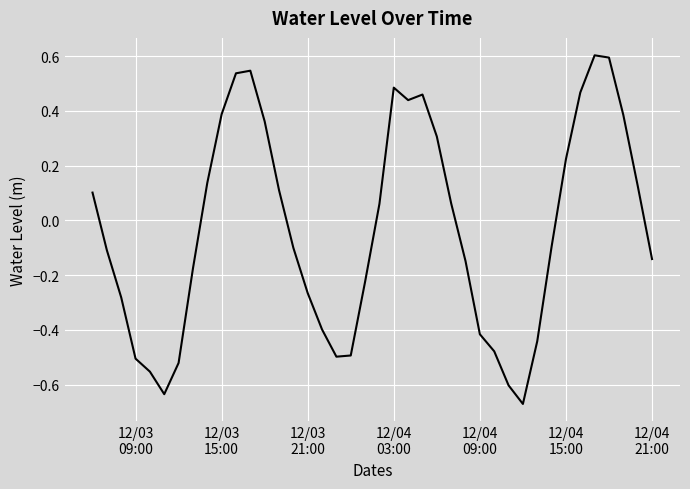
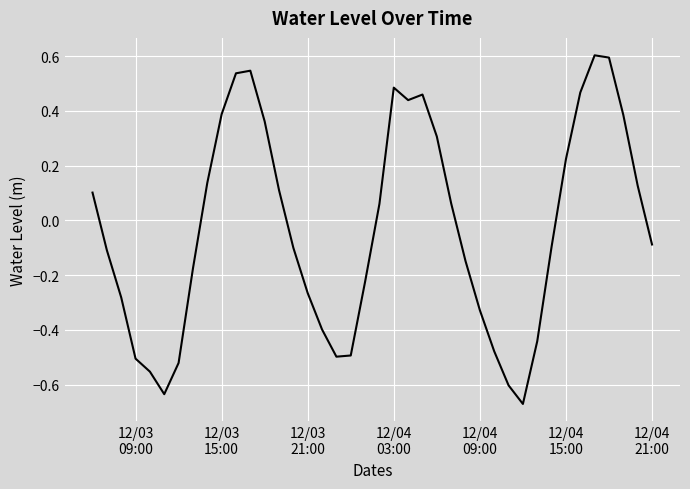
12/04 09:00: -0.42 -> -0.33
12/04 21:00: -0.14 -> -0.09
